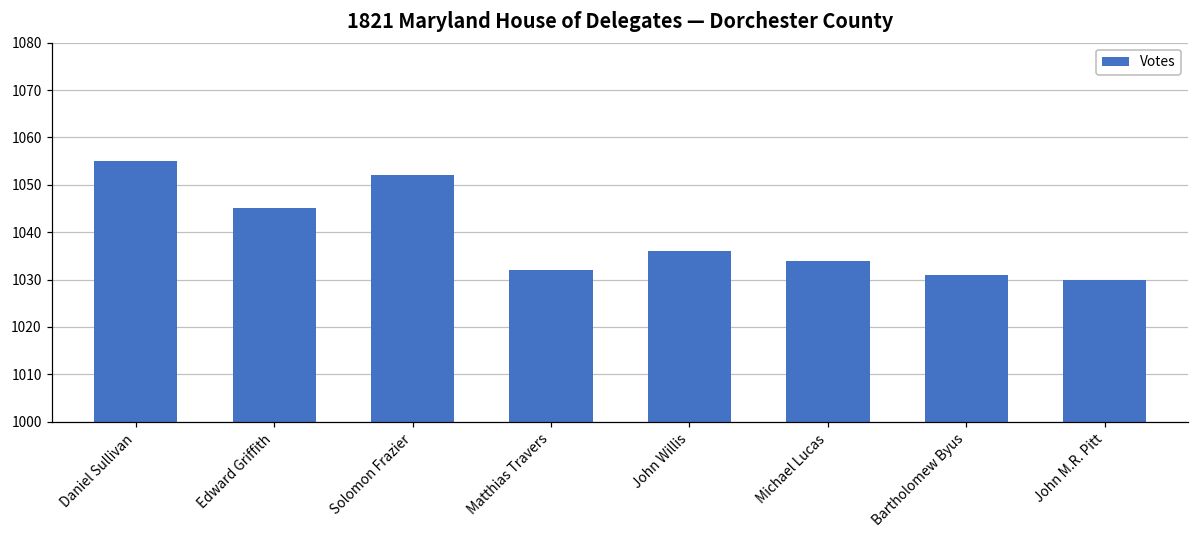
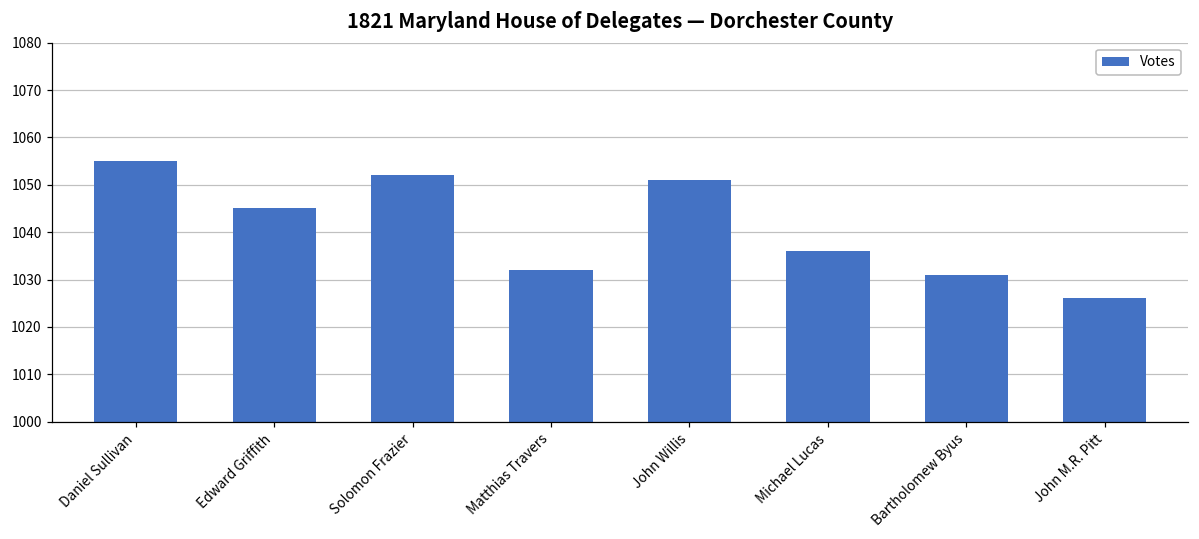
John Willis: 1036 -> 1051
Michael Lucas: 1034 -> 1036
John M.R. Pitt: 1030 -> 1026
